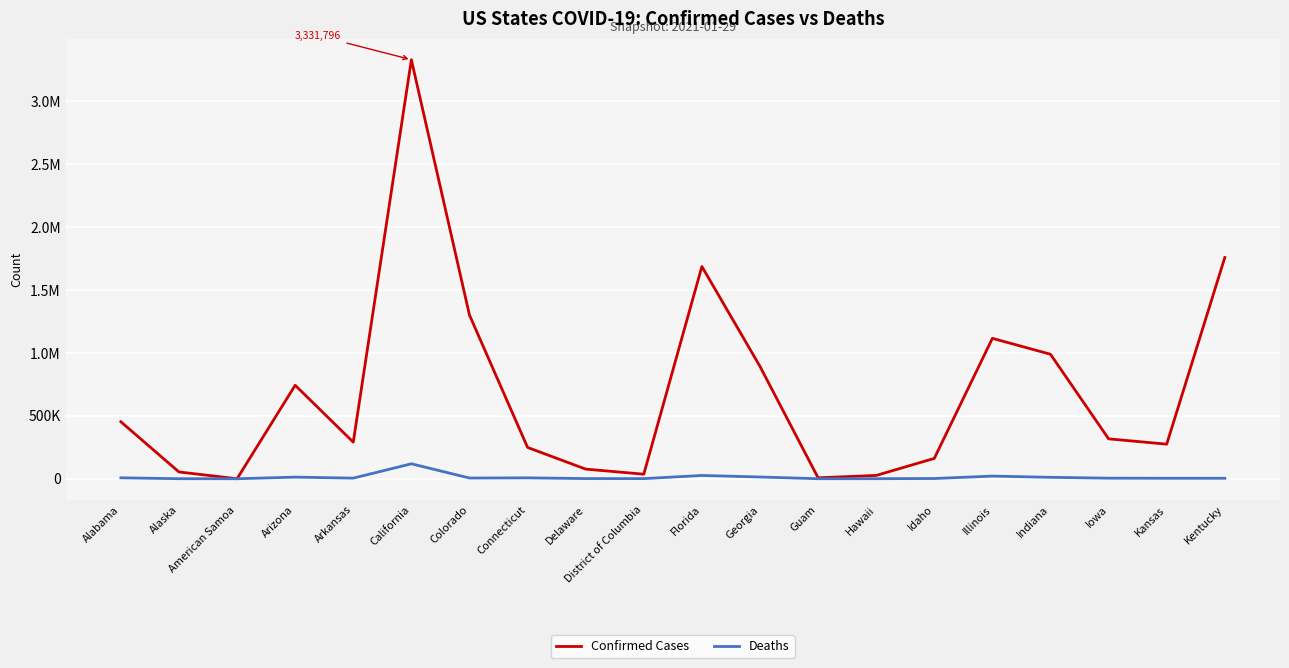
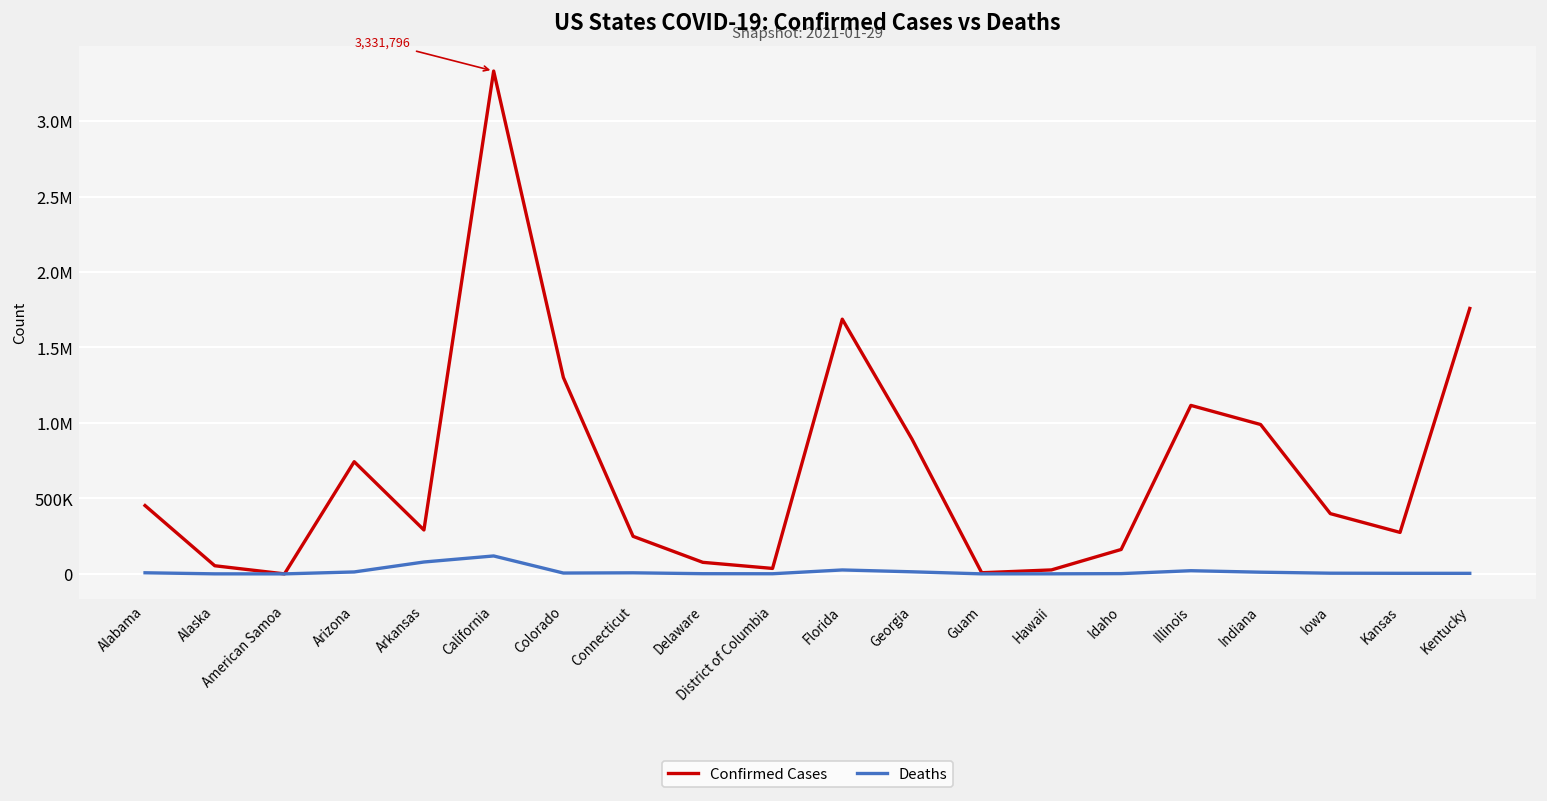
Deaths, Arkansas: 0 -> 80000
Confirmed Cases, Iowa: 320000 -> 400000
